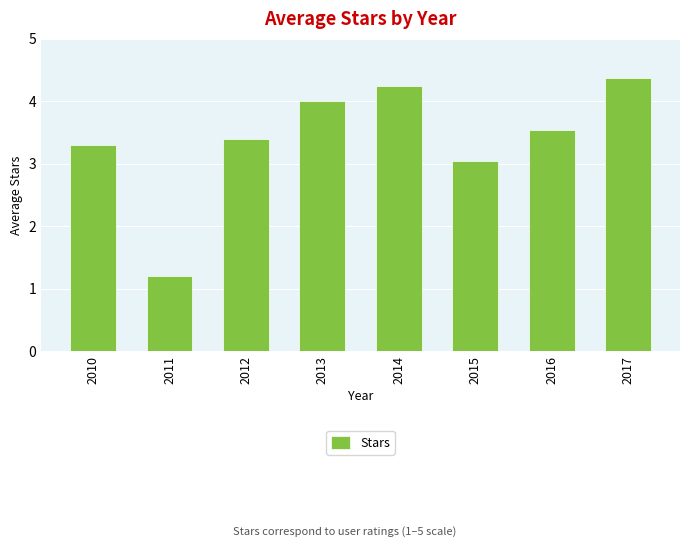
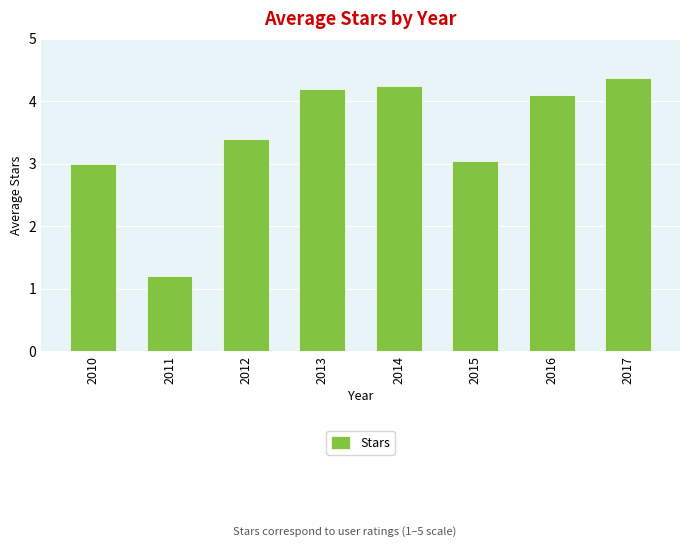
2010: 3.3 -> 3.0
2013: 4.0 -> 4.2
2016: 3.5 -> 4.1
